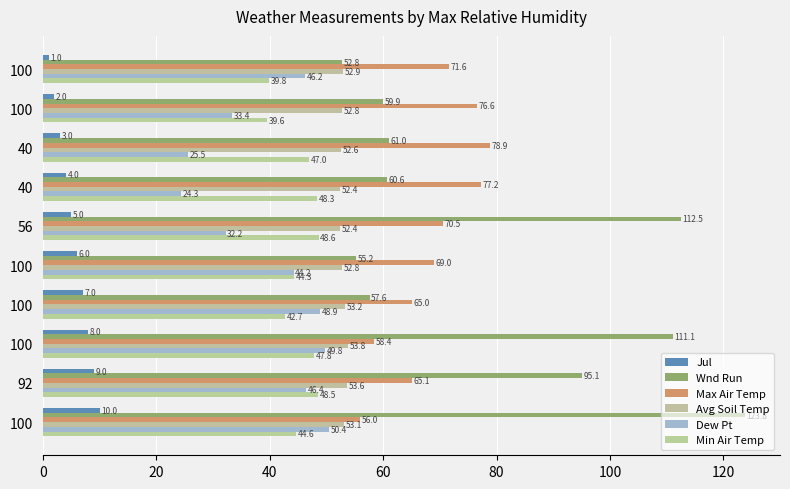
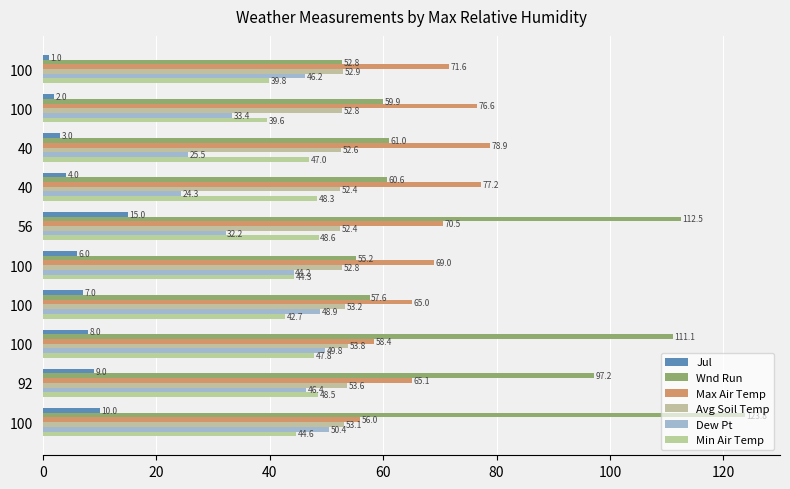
Jul, 56: 5.0 -> 15.0
Wnd Run, 92: 95.1 -> 97.2
